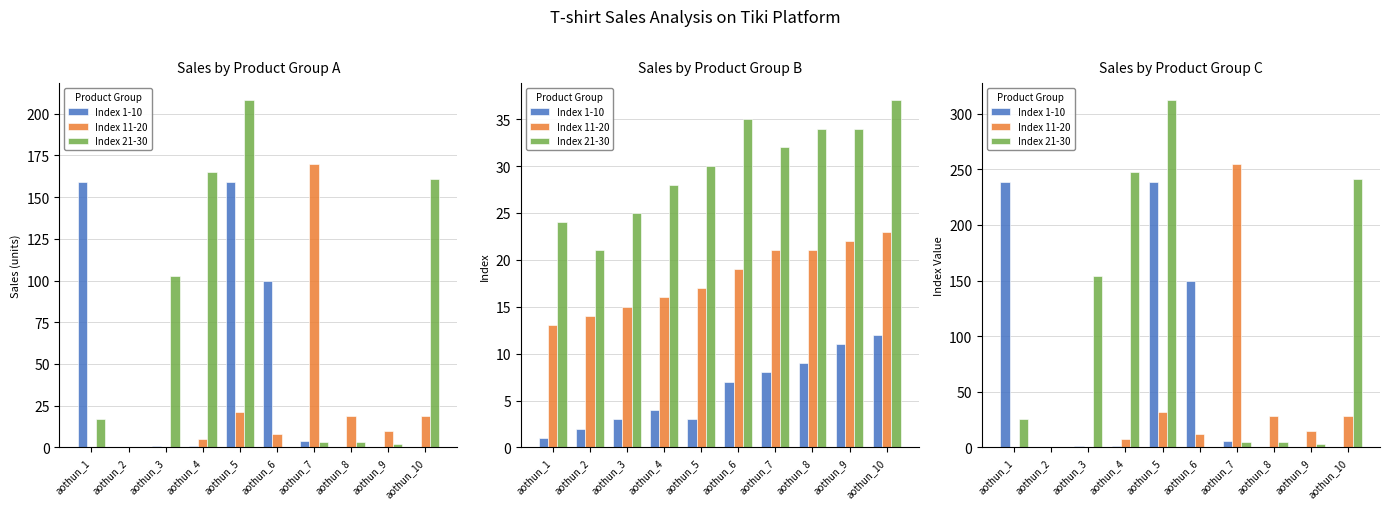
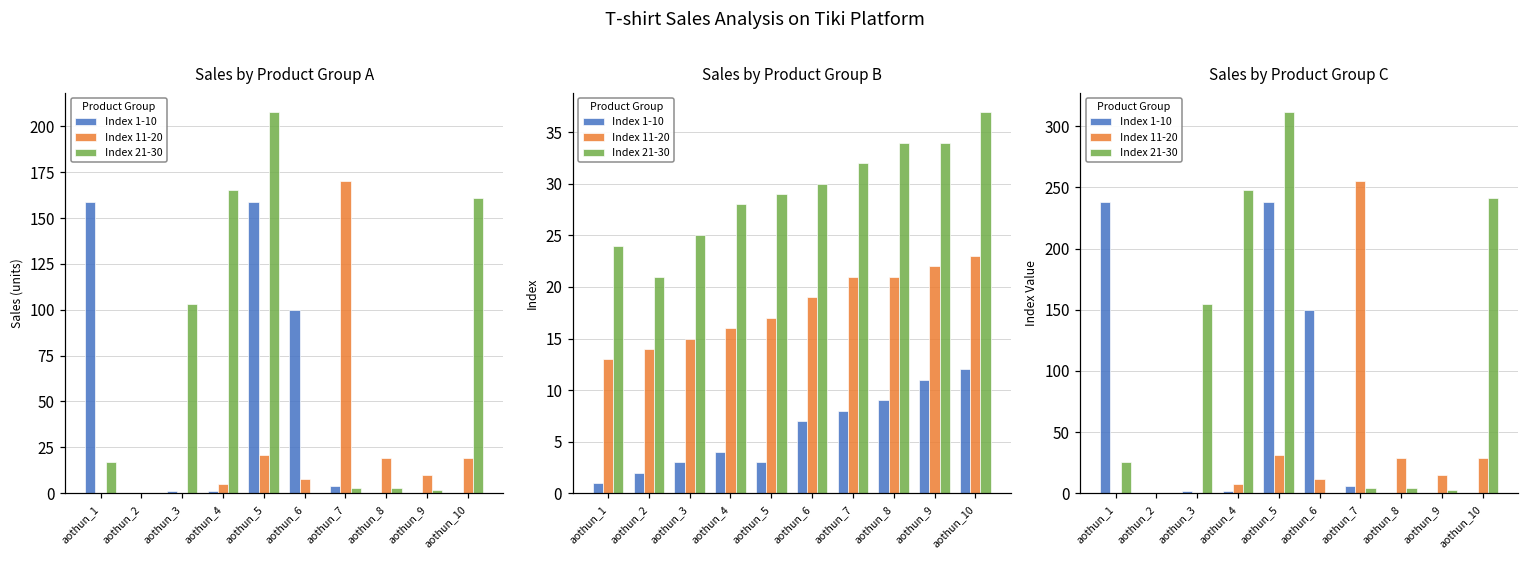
Sales by Product Group B, Index 21-30, aothun_5: 30 -> 29
Sales by Product Group B, Index 21-30, aothun_6: 35 -> 30
